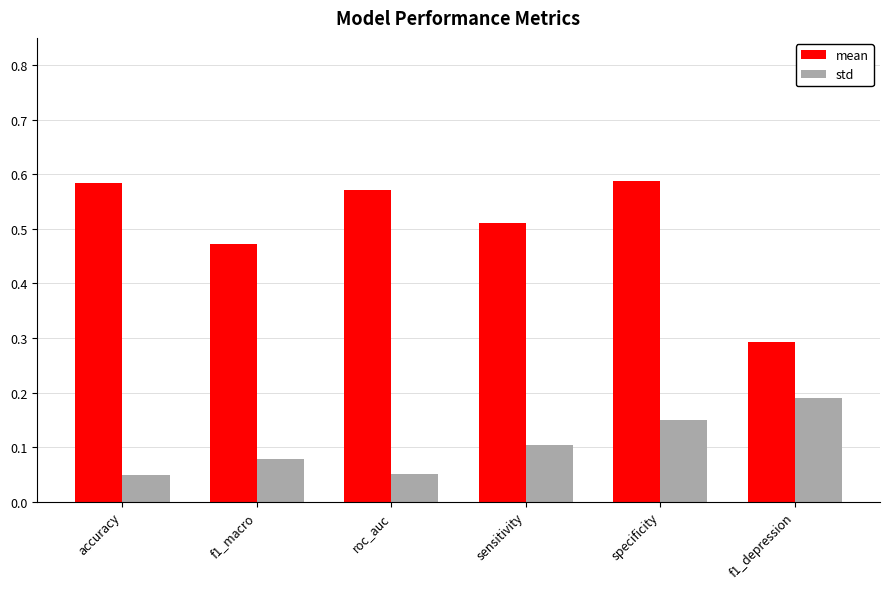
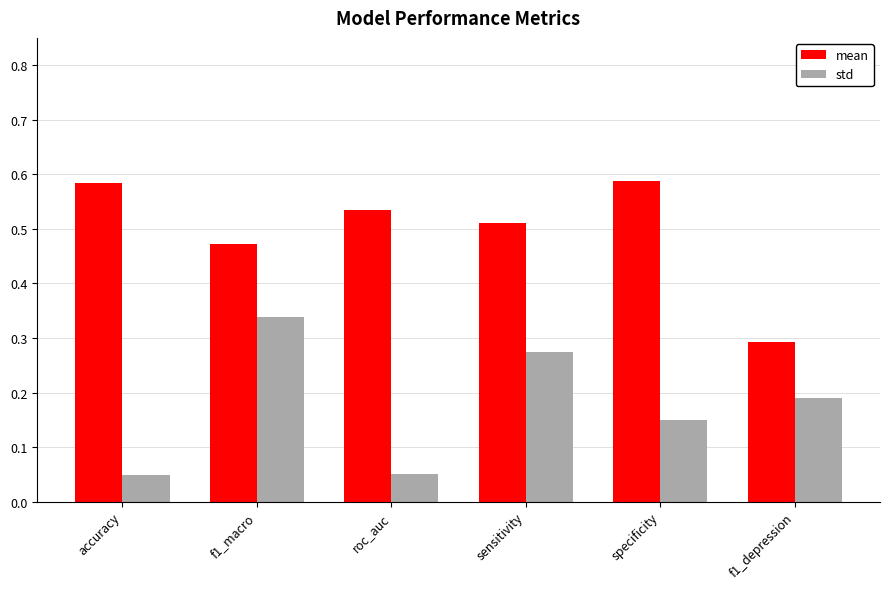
std, f1_macro: 0.08 -> 0.34
mean, roc_auc: 0.57 -> 0.53
std, sensitivity: 0.10 -> 0.27
